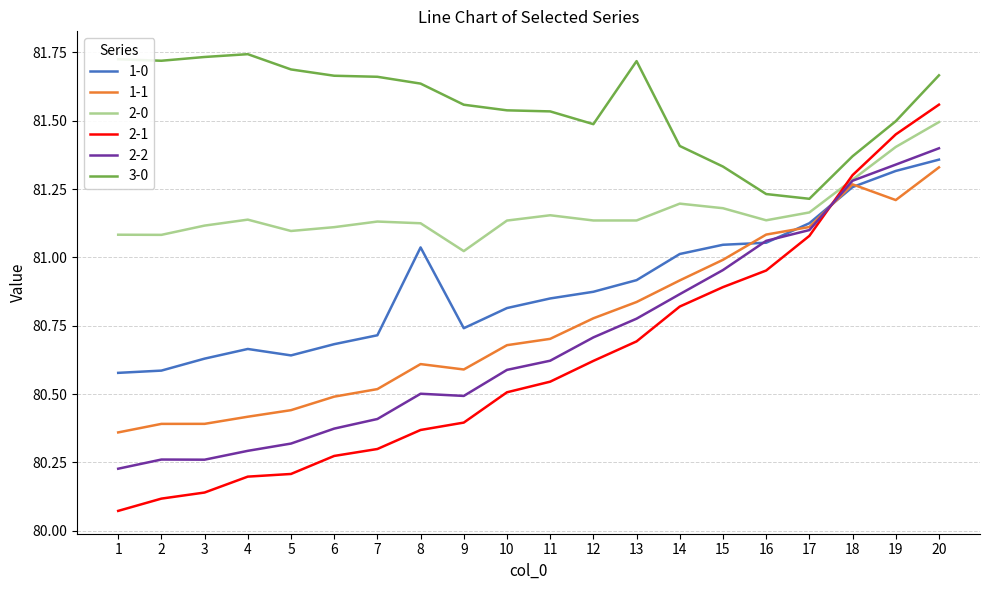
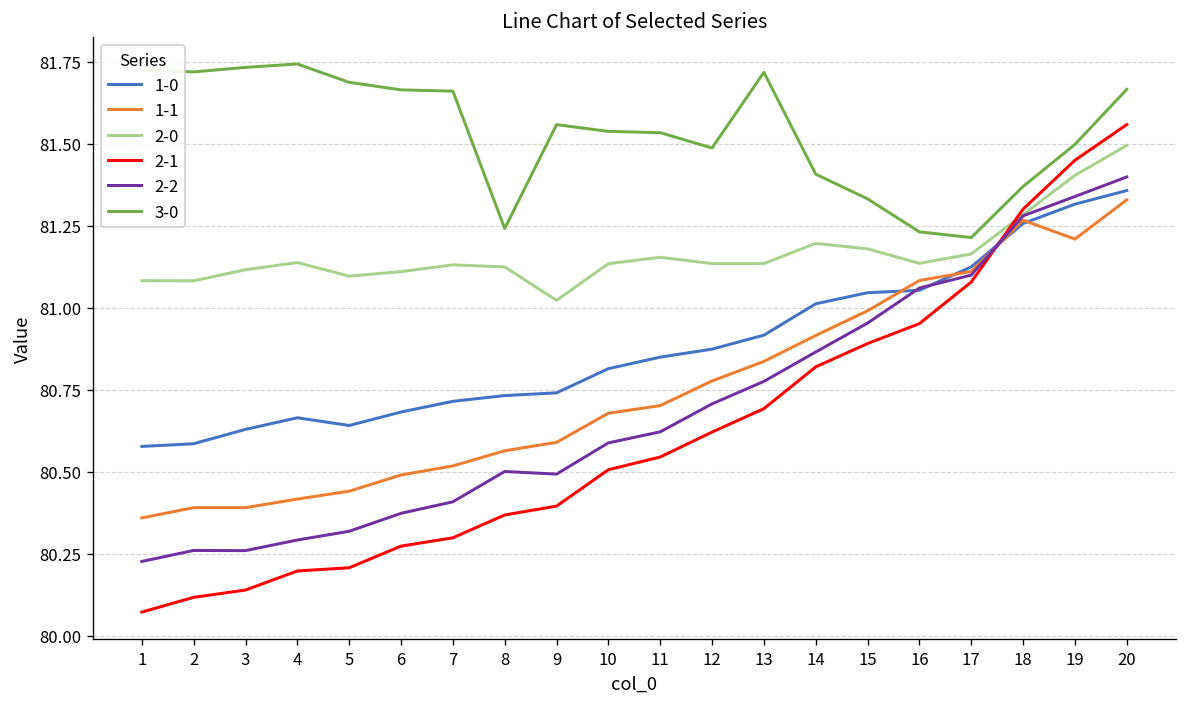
1-0, 8: 81.04 -> 80.73
1-1, 8: 80.61 -> 80.56
3-0, 8: 81.64 -> 81.24
